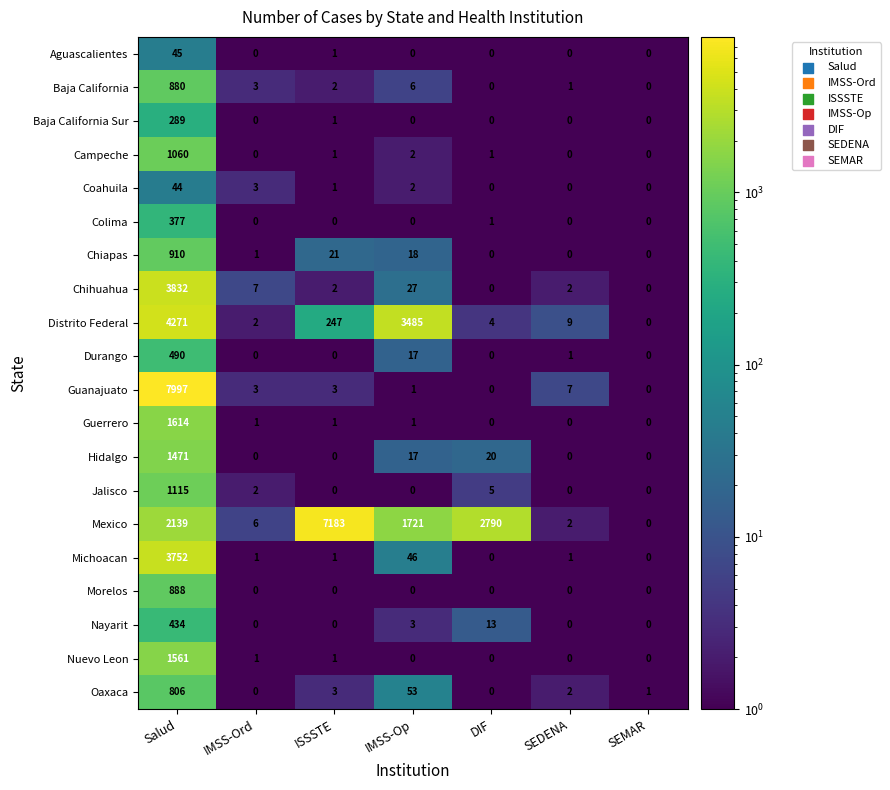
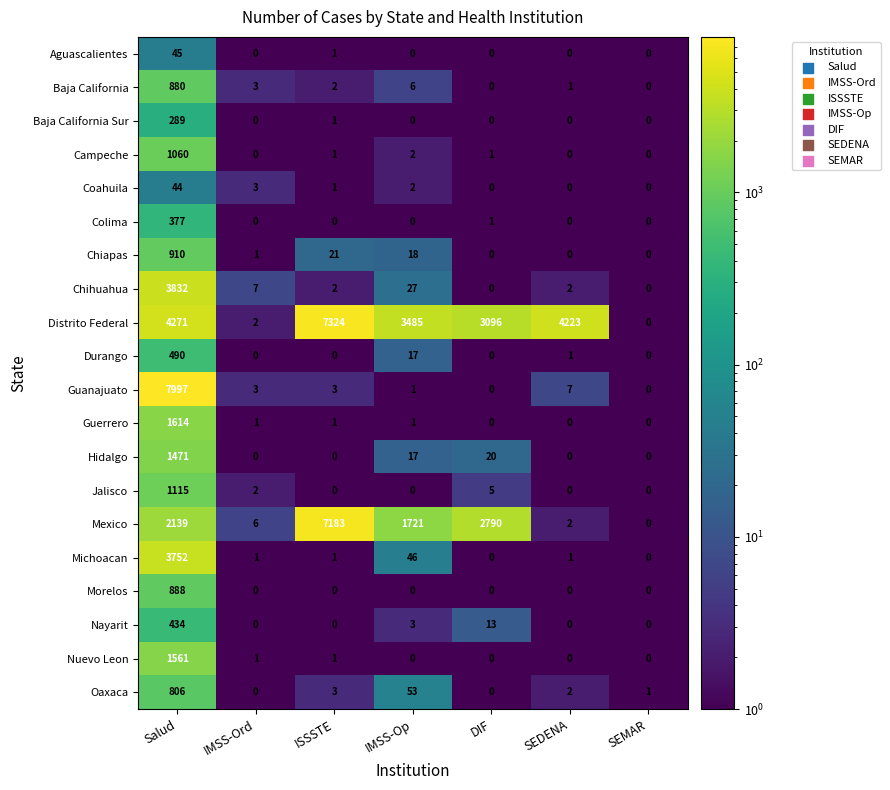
Distrito Federal, ISSSTE: 247 -> 7324
Distrito Federal, DIF: 4 -> 3096
Distrito Federal, SEDENA: 9 -> 4223
